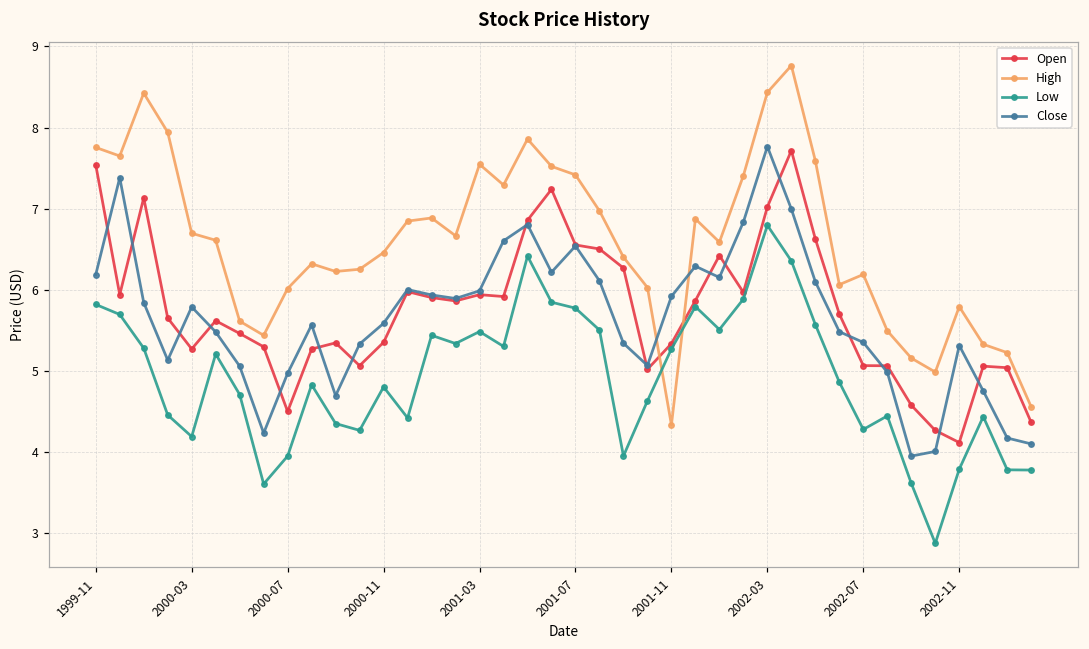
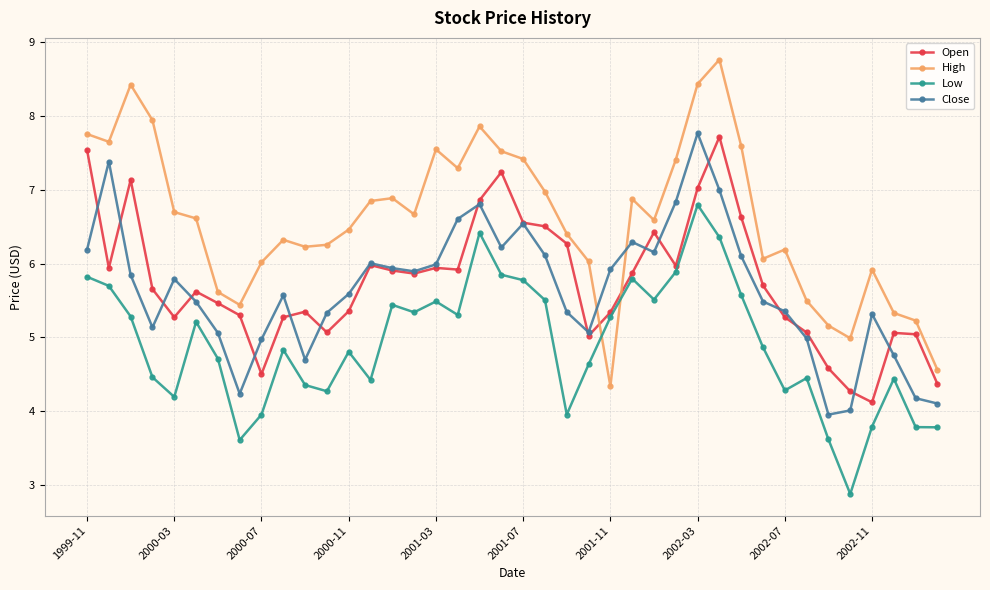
Open, 2002-07: 5.1 -> 5.3
High, 2002-11: 5.8 -> 5.9
